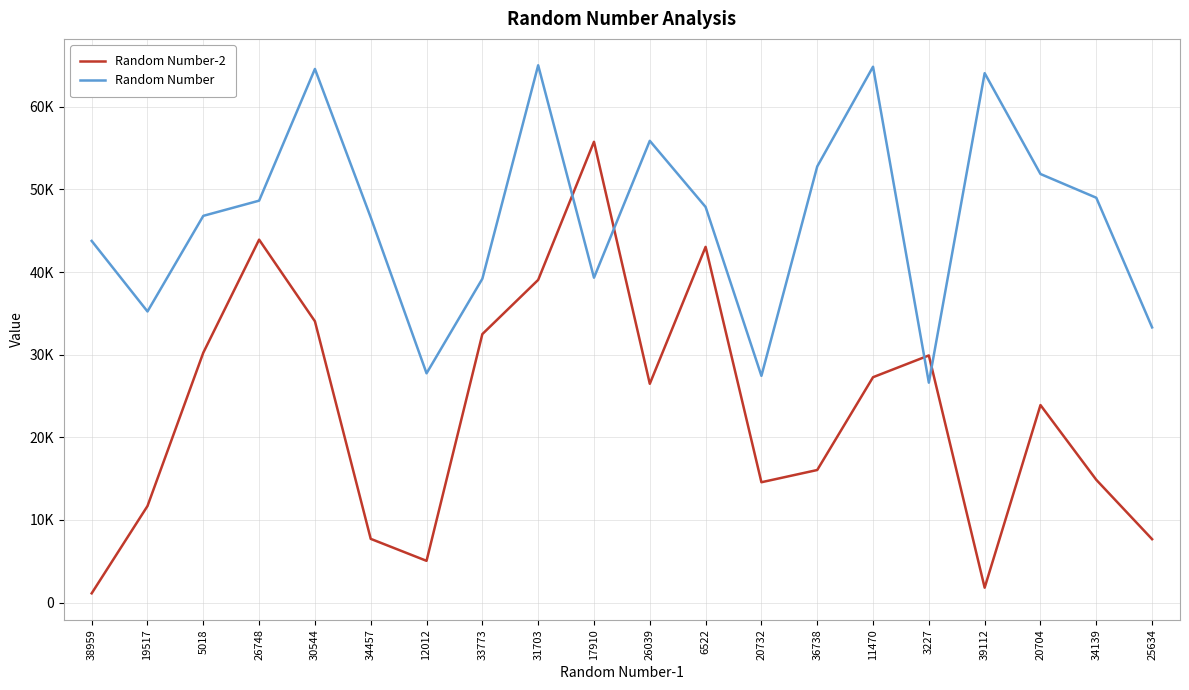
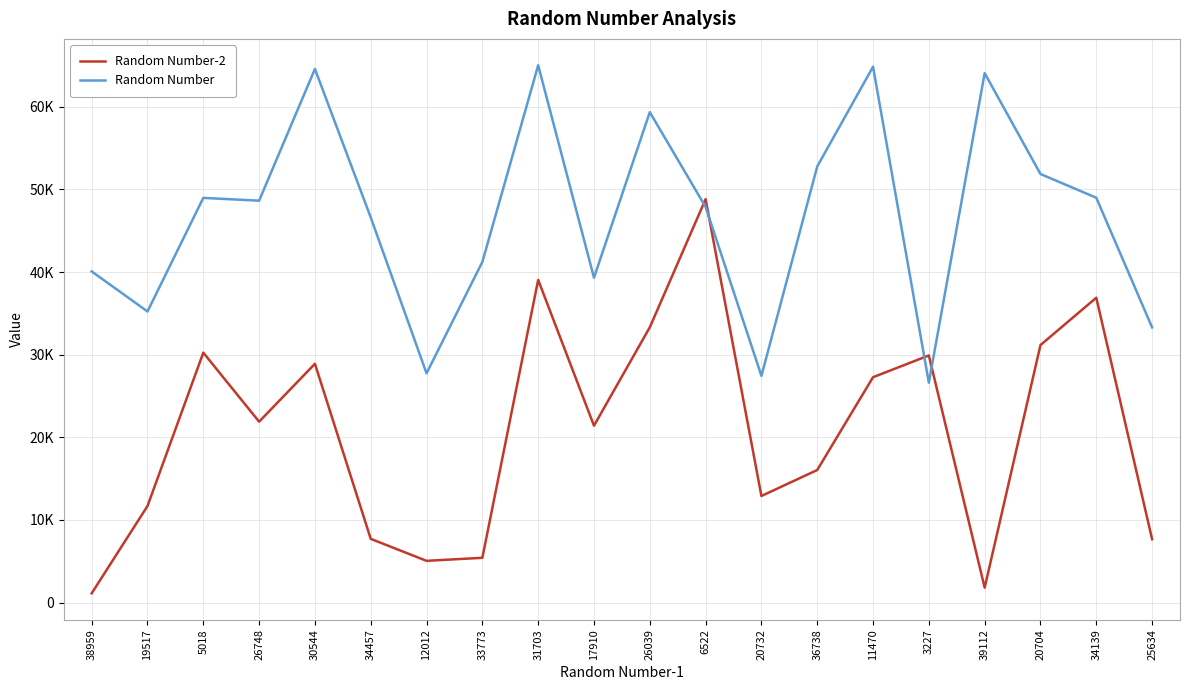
Random Number, 38959: 44000 -> 40000
Random Number, 5018: 47000 -> 49000
Random Number-2, 26748: 44000 -> 22000
Random Number-2, 30544: 34000 -> 29000
Random Number-2, 33773: 32000 -> 5000
Random Number, 33773: 39000 -> 41000
Random Number-2, 17910: 56000 -> 21000
Random Number-2, 26039: 26000 -> 33000
Random Number, 26039: 56000 -> 59000
Random Number-2, 6522: 43000 -> 49000
Random Number-2, 20732: 15000 -> 13000
Random Number-2, 20704: 24000 -> 31000
Random Number-2, 34139: 15000 -> 37000
